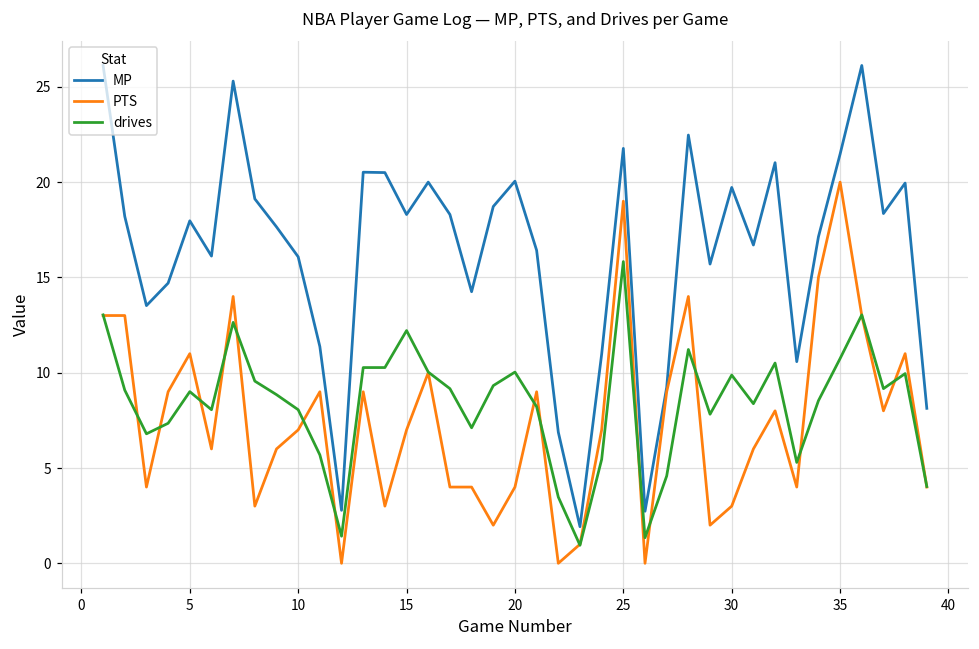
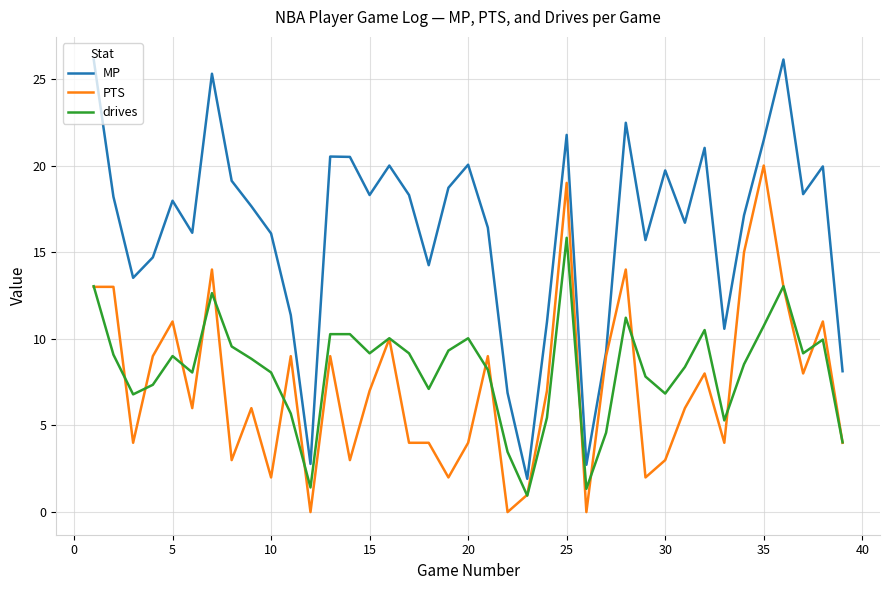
PTS, 10: 7 -> 2
drives, 15: 12.2 -> 9.2
drives, 30: 9.9 -> 6.8
